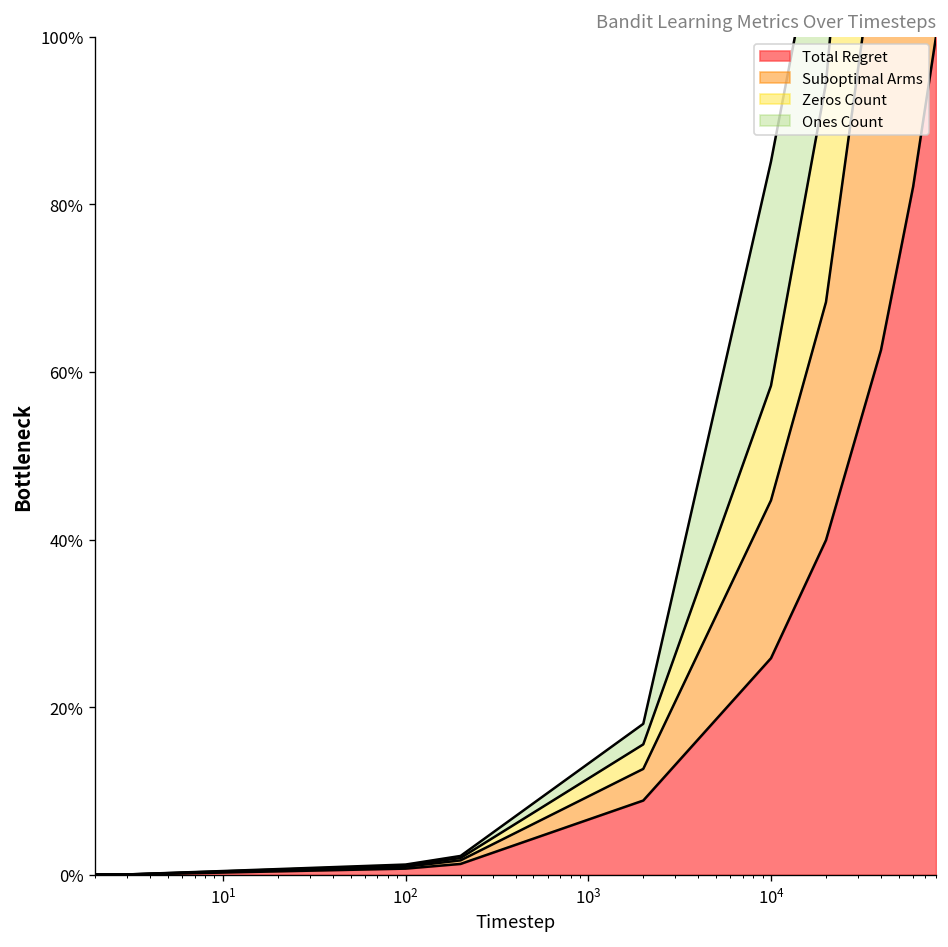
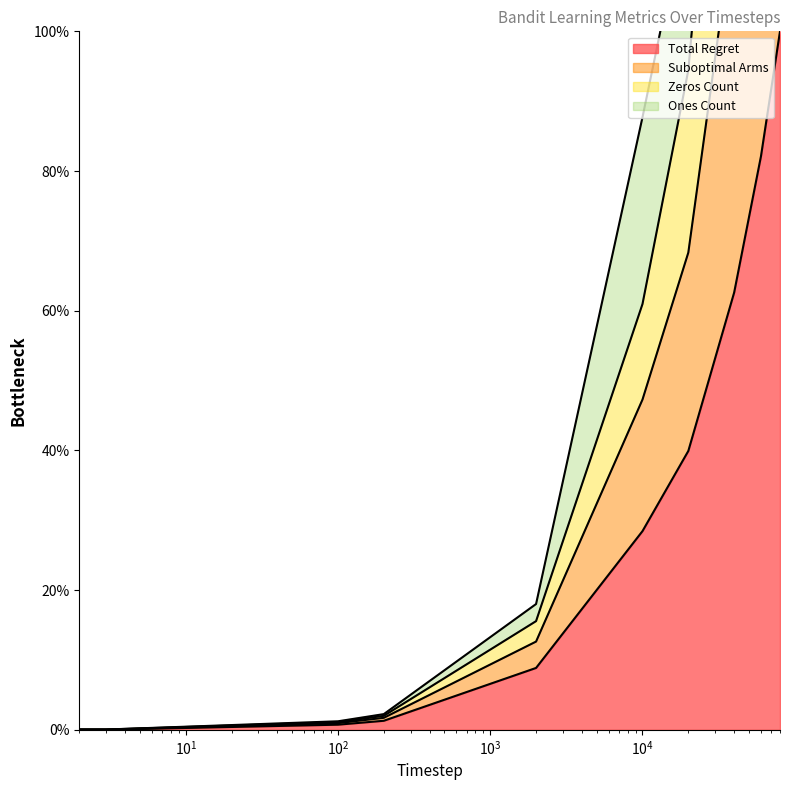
Total Regret, 10^4: 26% -> 28%
